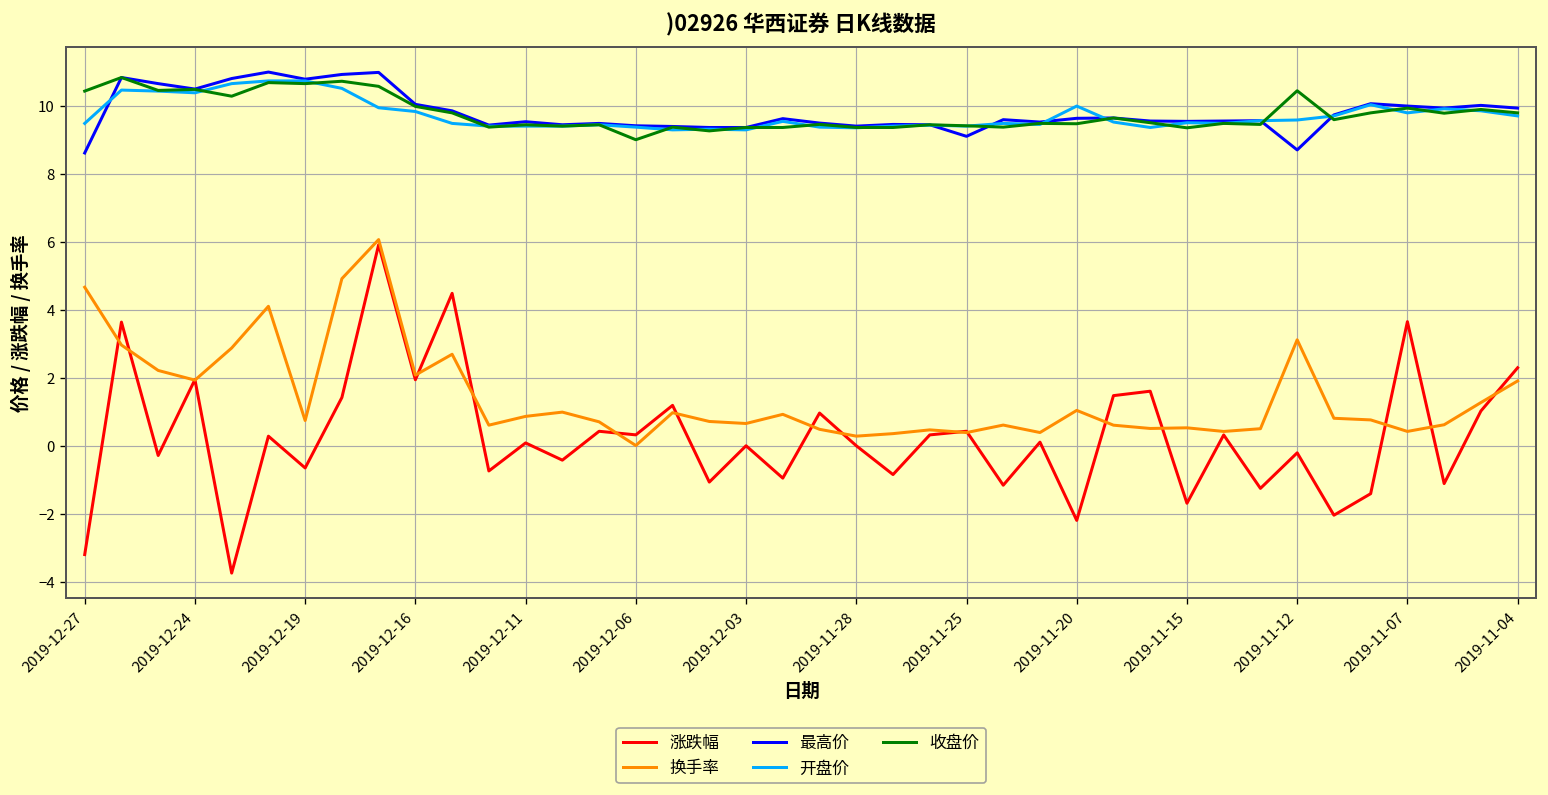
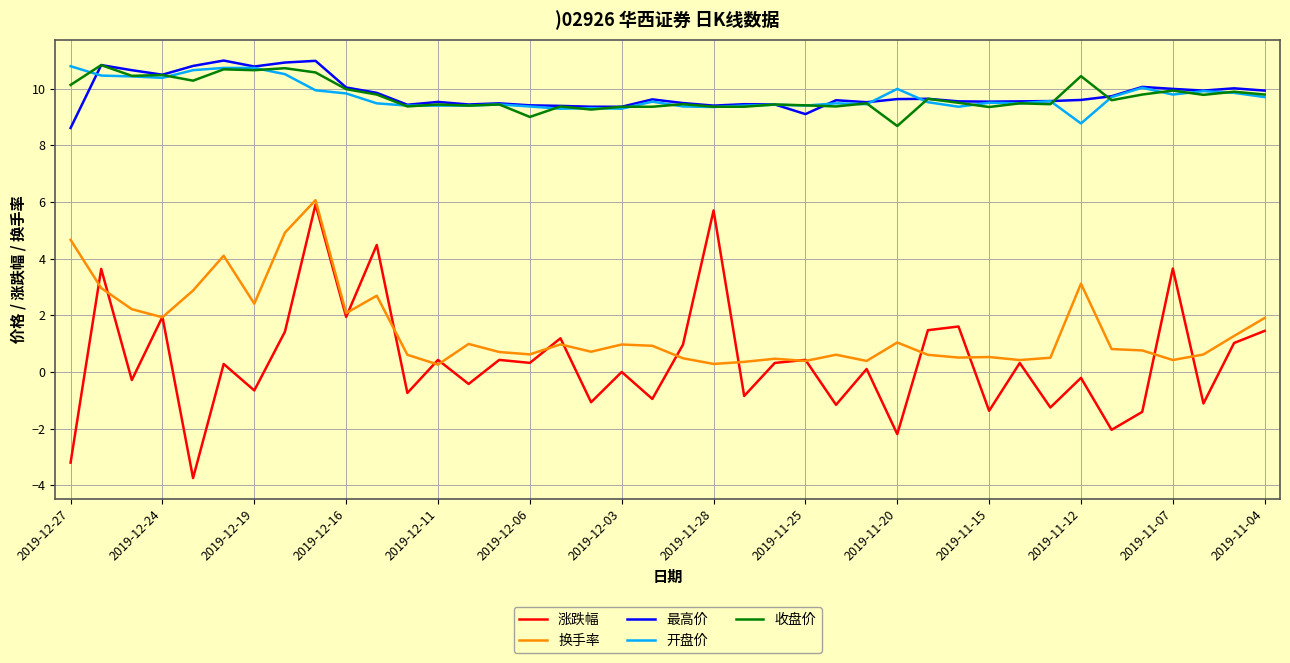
开盘价, 2019-12-27: 9.5 -> 10.8
收盘价, 2019-12-27: 10.4 -> 10.1
换手率, 2019-12-19: 0.7 -> 2.4
涨跌幅, 2019-12-11: 0.1 -> 0.4
换手率, 2019-12-11: 0.9 -> 0.3
换手率, 2019-12-06: 0.0 -> 0.6
换手率, 2019-12-03: 0.7 -> 1.0
涨跌幅, 2019-11-28: 0.0 -> 5.7
收盘价, 2019-11-20: 9.5 -> 8.7
涨跌幅, 2019-11-15: -1.7 -> -1.4
最高价, 2019-11-12: 8.7 -> 9.6
开盘价, 2019-11-12: 9.6 -> 8.8
涨跌幅, 2019-11-04: 2.3 -> 1.5
